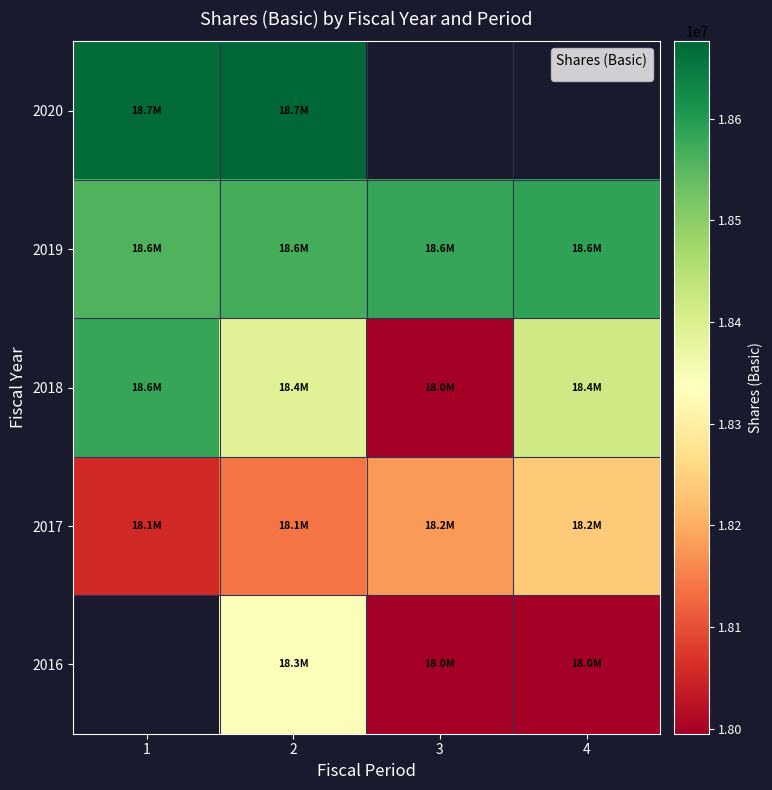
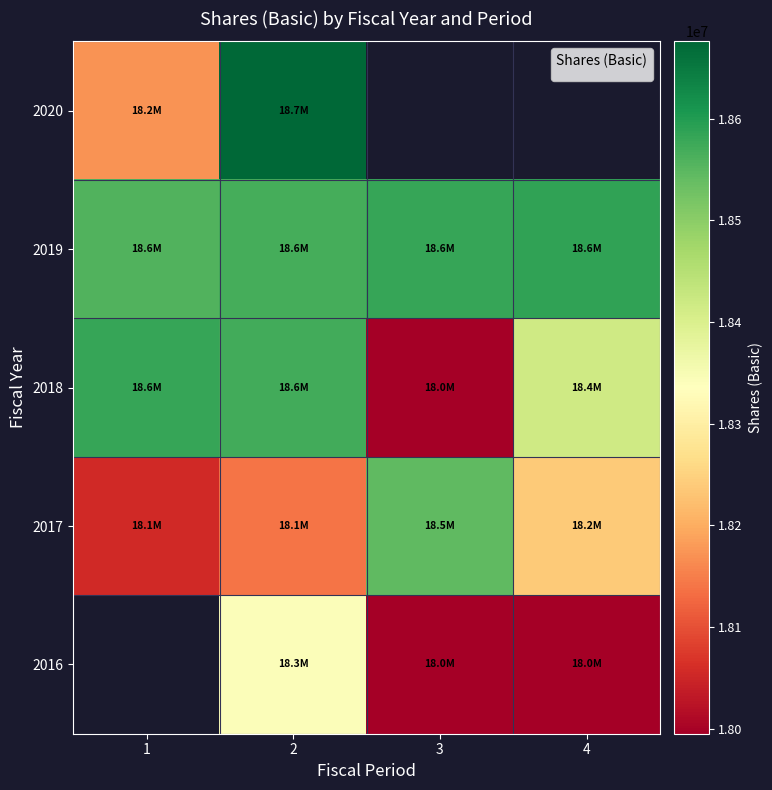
2020, 1: 18.7M -> 18.2M
2018, 2: 18.4M -> 18.6M
2017, 3: 18.2M -> 18.5M
